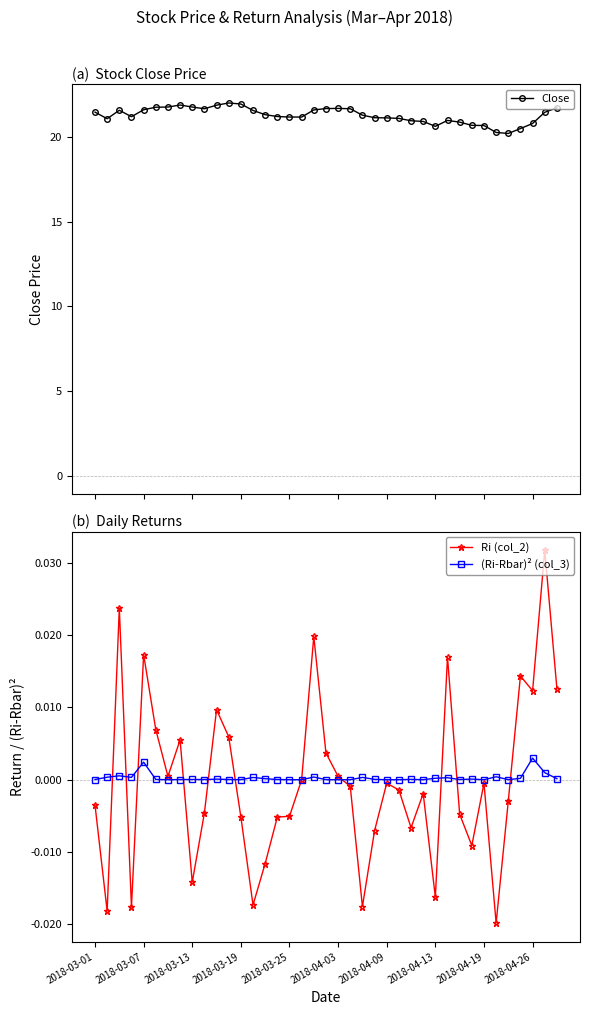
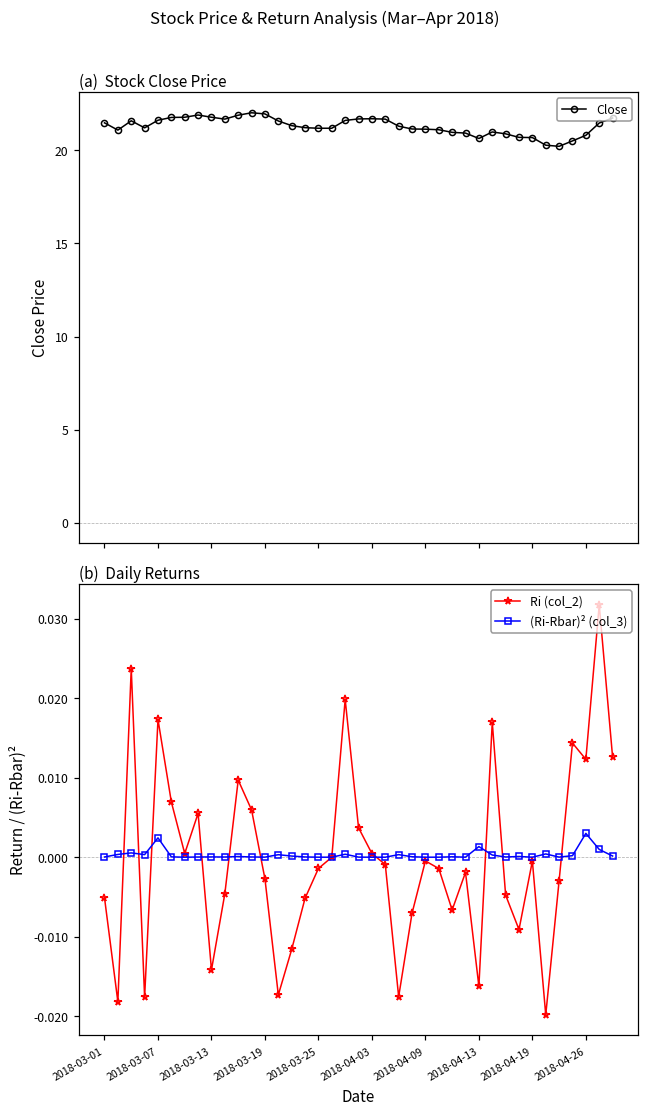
(b) Daily Returns, Ri (col_2), 2018-03-01: -0.003 -> -0.005
(b) Daily Returns, Ri (col_2), 2018-03-19: -0.005 -> -0.003
(b) Daily Returns, Ri (col_2), 2018-03-25: -0.005 -> -0.001
(b) Daily Returns, (Ri-Rbar)² (col_3), 2018-04-13: 0.000 -> 0.001
